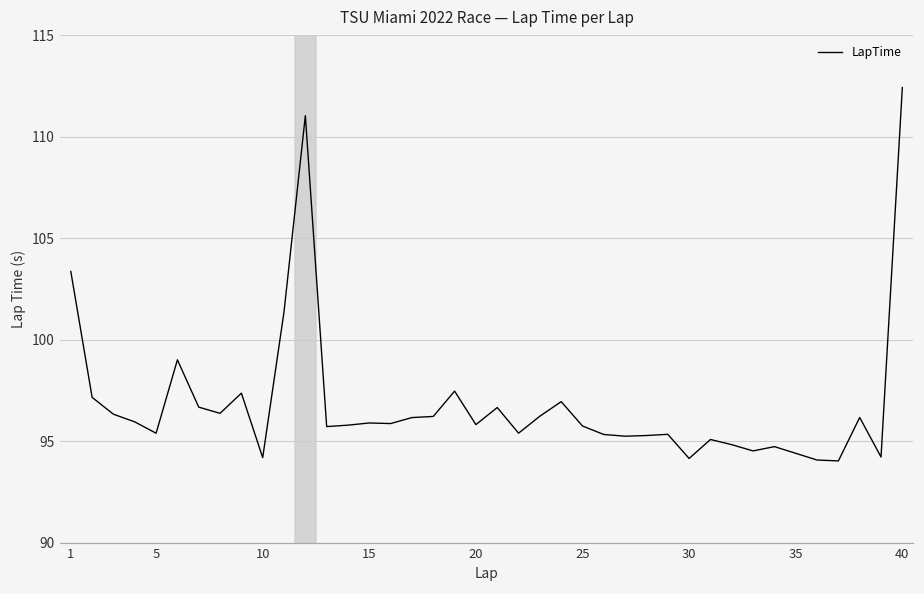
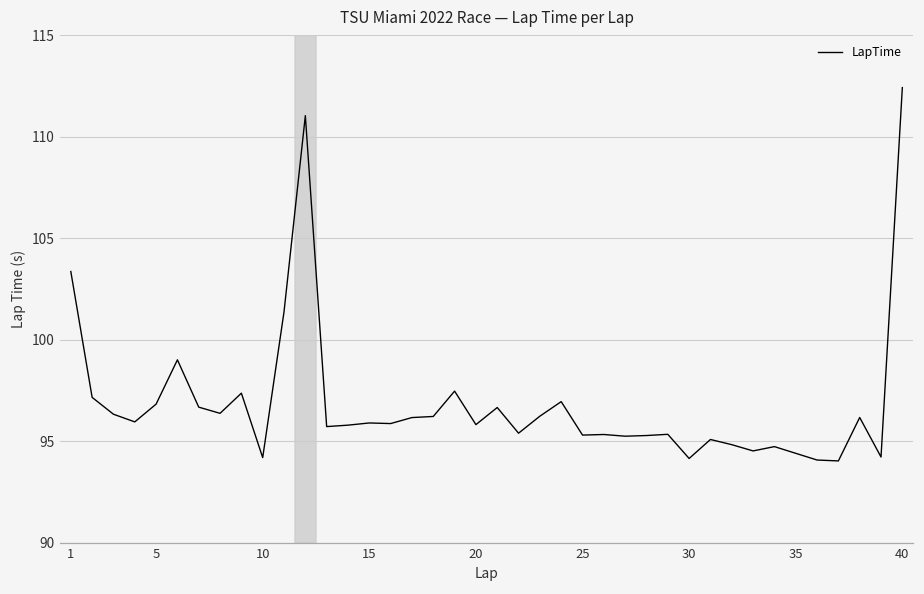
5: 95.4 -> 96.8
25: 95.8 -> 95.3
